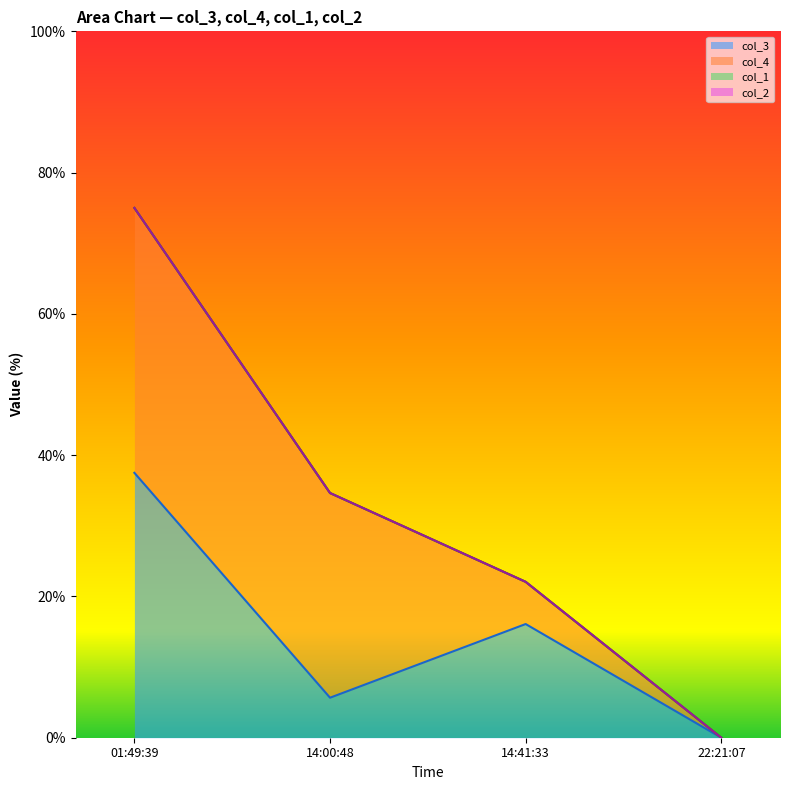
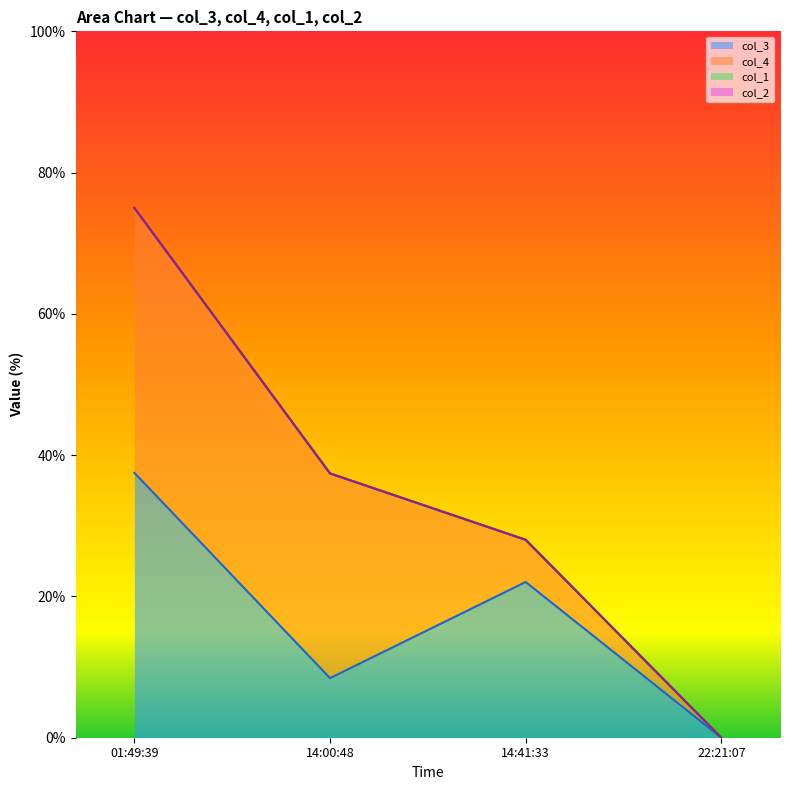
col_3, 14:00:48: 6% -> 8%
col_3, 14:41:33: 16% -> 22%
